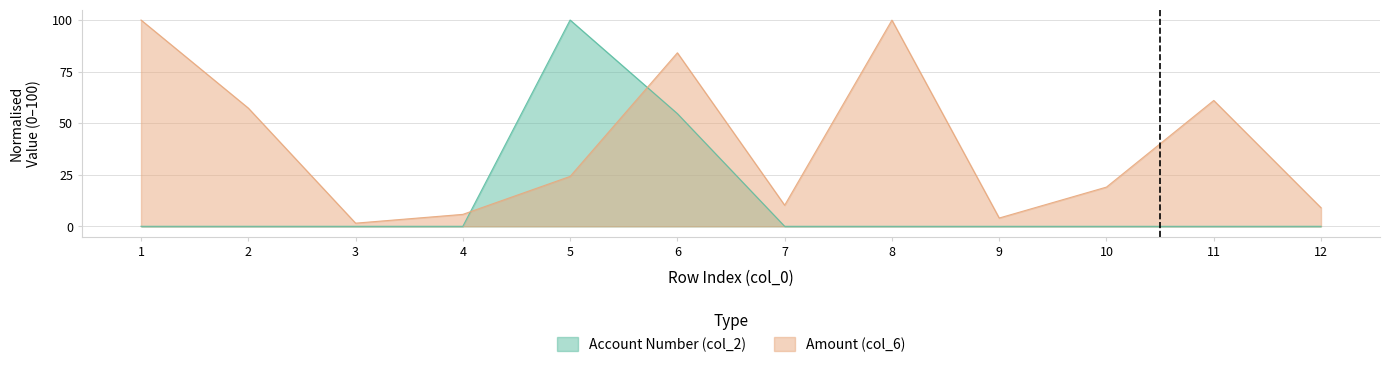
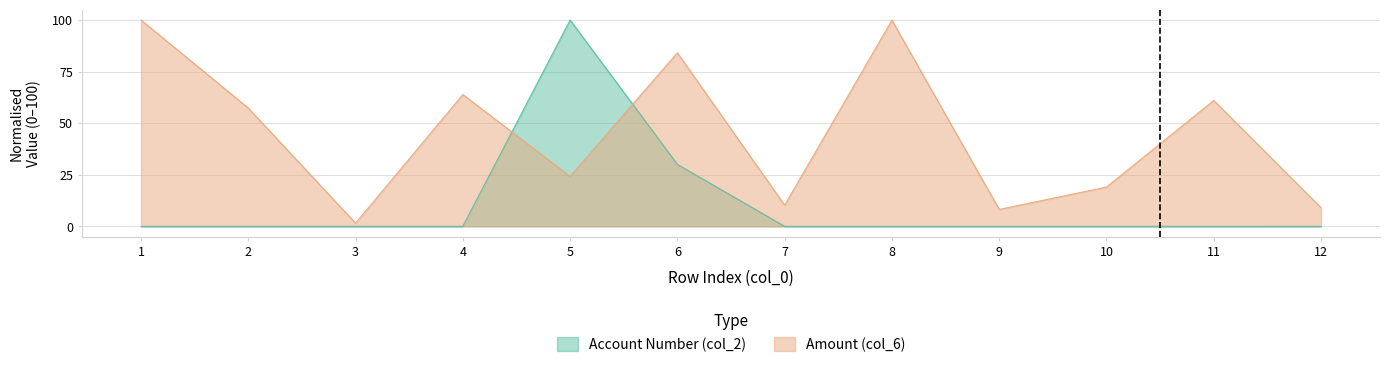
Amount (col_6), 4: 6 -> 64
Account Number (col_2), 6: 55 -> 30
Amount (col_6), 9: 4 -> 8
